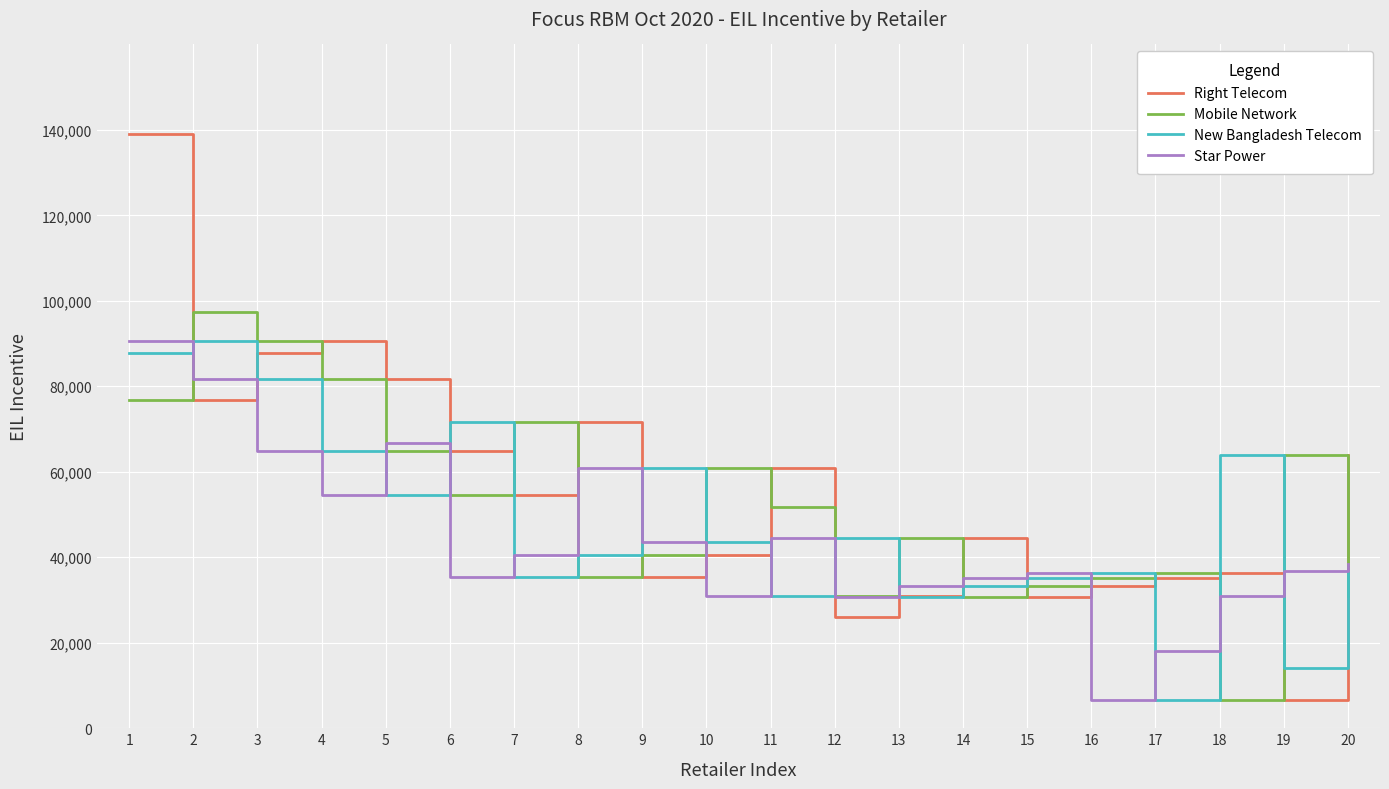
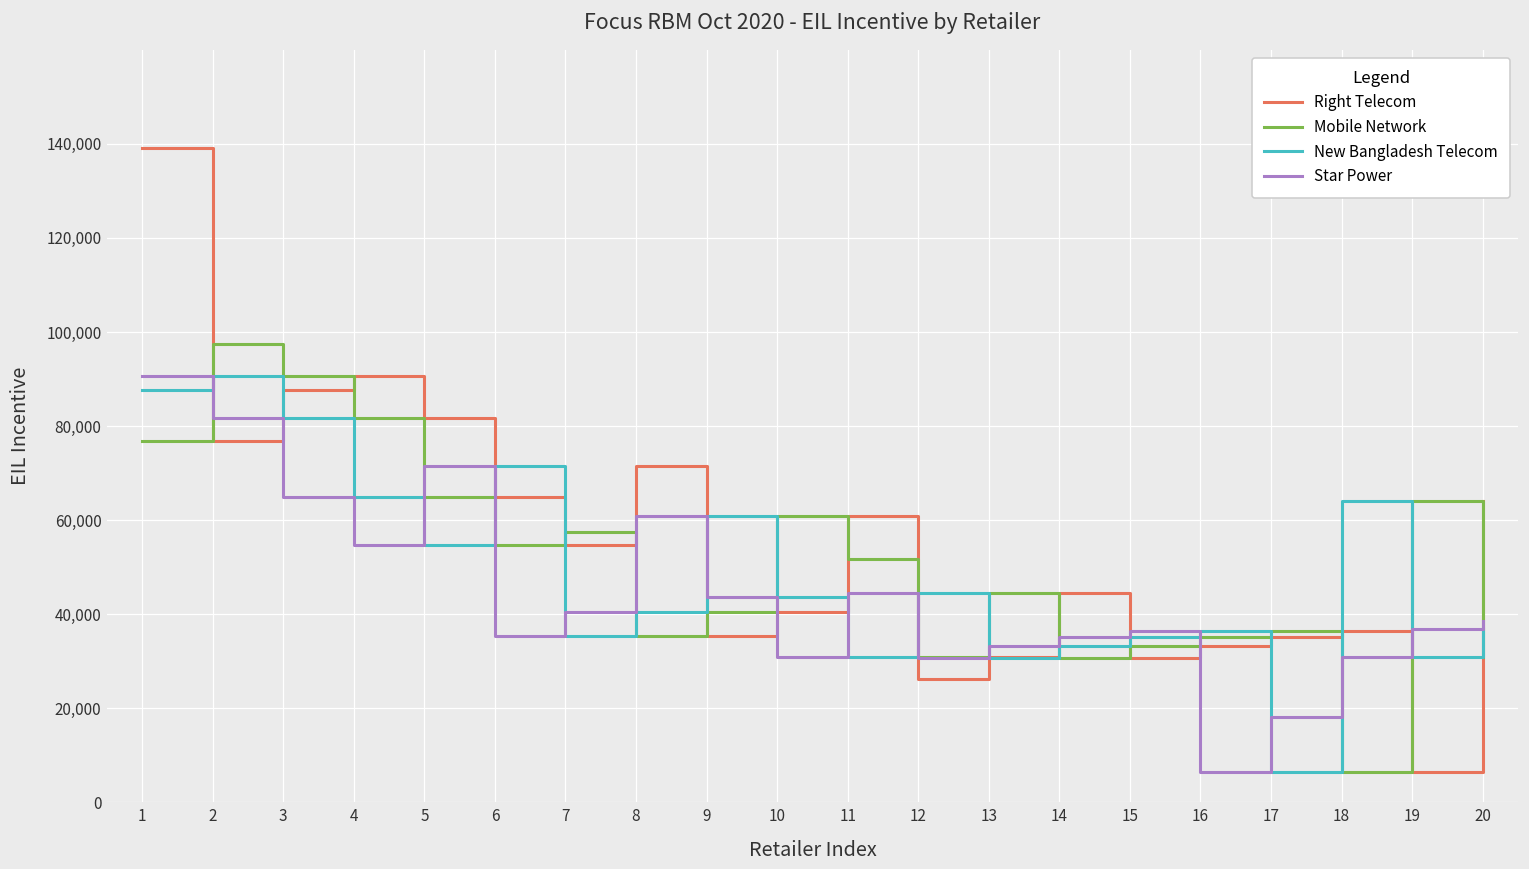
Star Power, 5: 67,000 -> 72,000
Mobile Network, 7: 72,000 -> 58,000
New Bangladesh Telecom, 19: 14,000 -> 31,000
